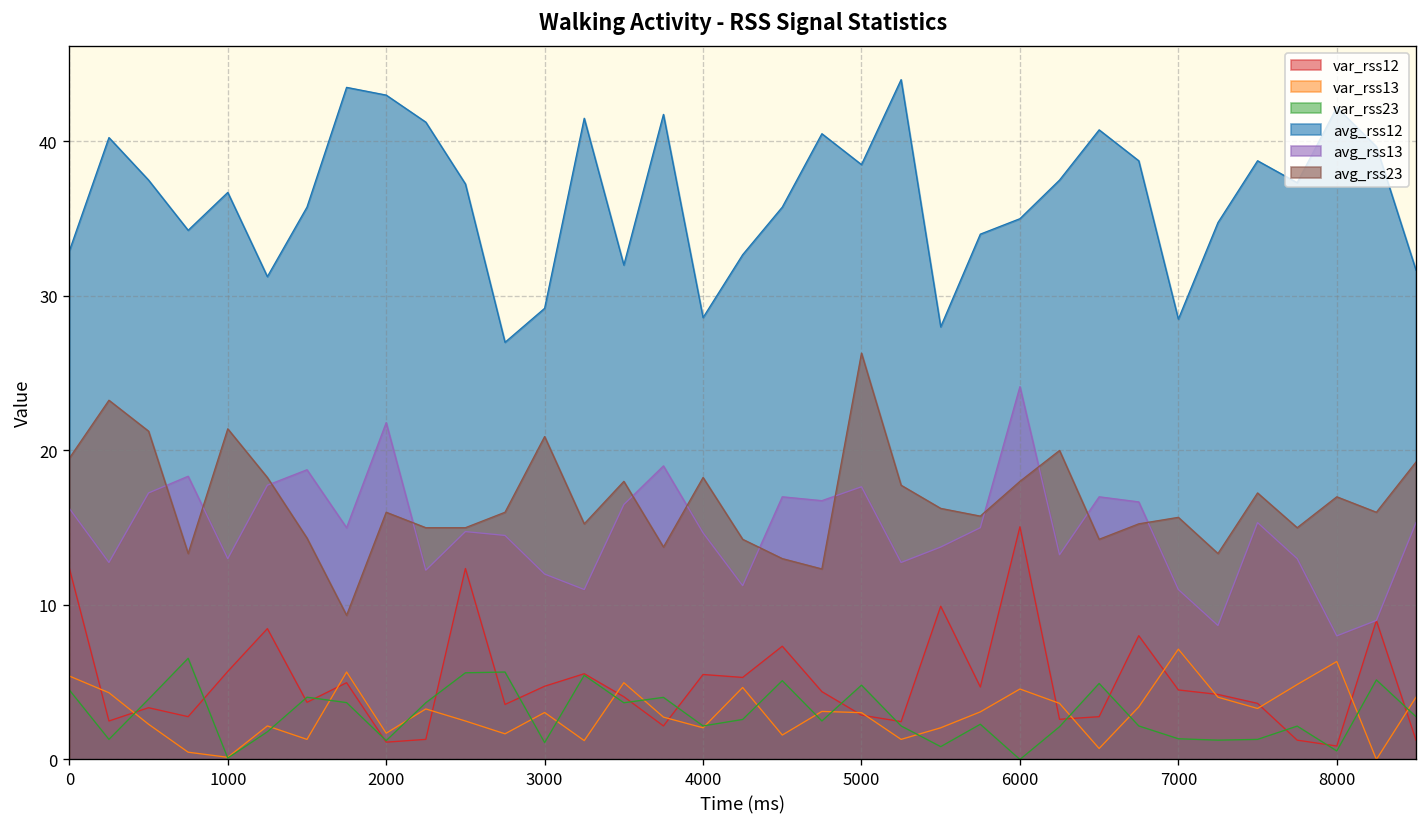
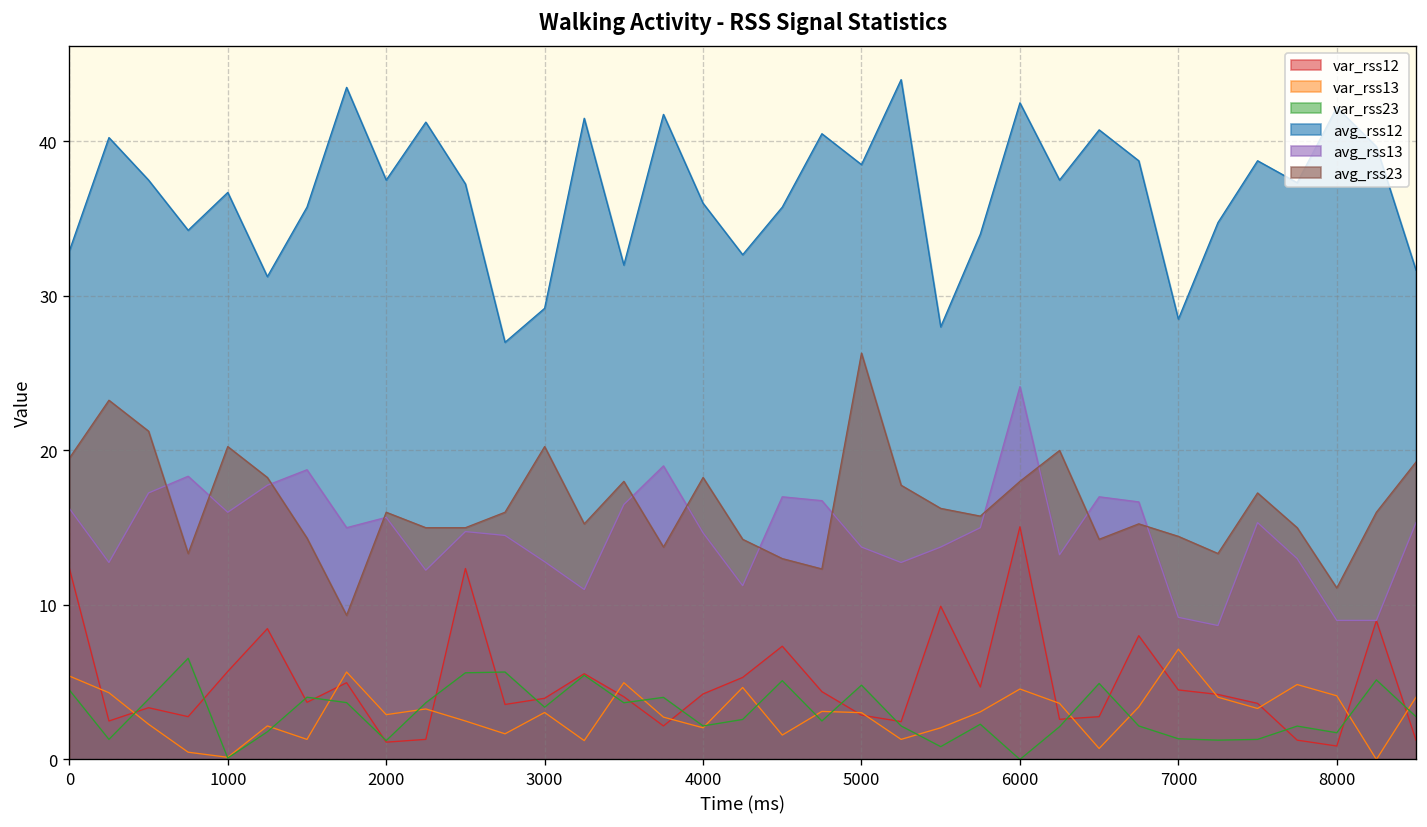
avg_rss13, 1000: 13 -> 16
avg_rss23, 1000: 21.4 -> 20.3
var_rss13, 2000: 1.7 -> 2.9
avg_rss12, 2000: 43.0 -> 37.5
avg_rss13, 2000: 21.8 -> 15.7
var_rss12, 3000: 4.7 -> 4.0
var_rss23, 3000: 1.1 -> 3.4
avg_rss13, 3000: 12.0 -> 12.8
avg_rss23, 3000: 20.9 -> 20.3
var_rss12, 4000: 5.5 -> 4.2
avg_rss12, 4000: 28.6 -> 36.0
avg_rss13, 5000: 17.7 -> 13.8
avg_rss12, 6000: 35.0 -> 42.5
avg_rss13, 7000: 11.0 -> 9.2
avg_rss23, 7000: 15.7 -> 14.4
var_rss13, 8000: 6.3 -> 4.1
var_rss23, 8000: 0.6 -> 1.7
avg_rss13, 8000: 8 -> 9
avg_rss23, 8000: 17.0 -> 11.1
